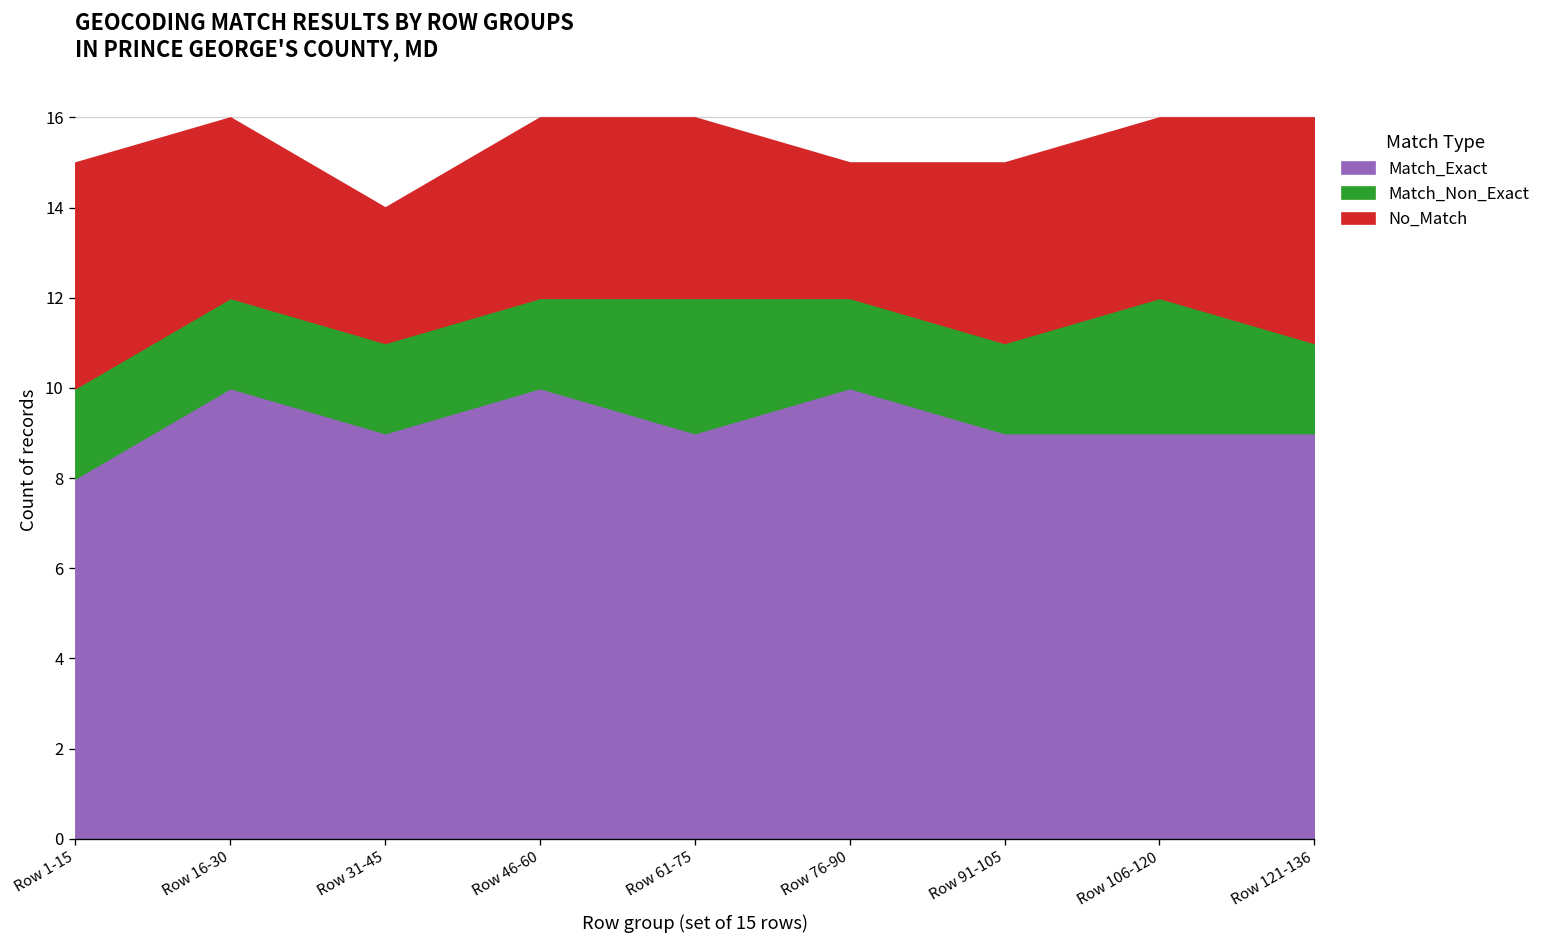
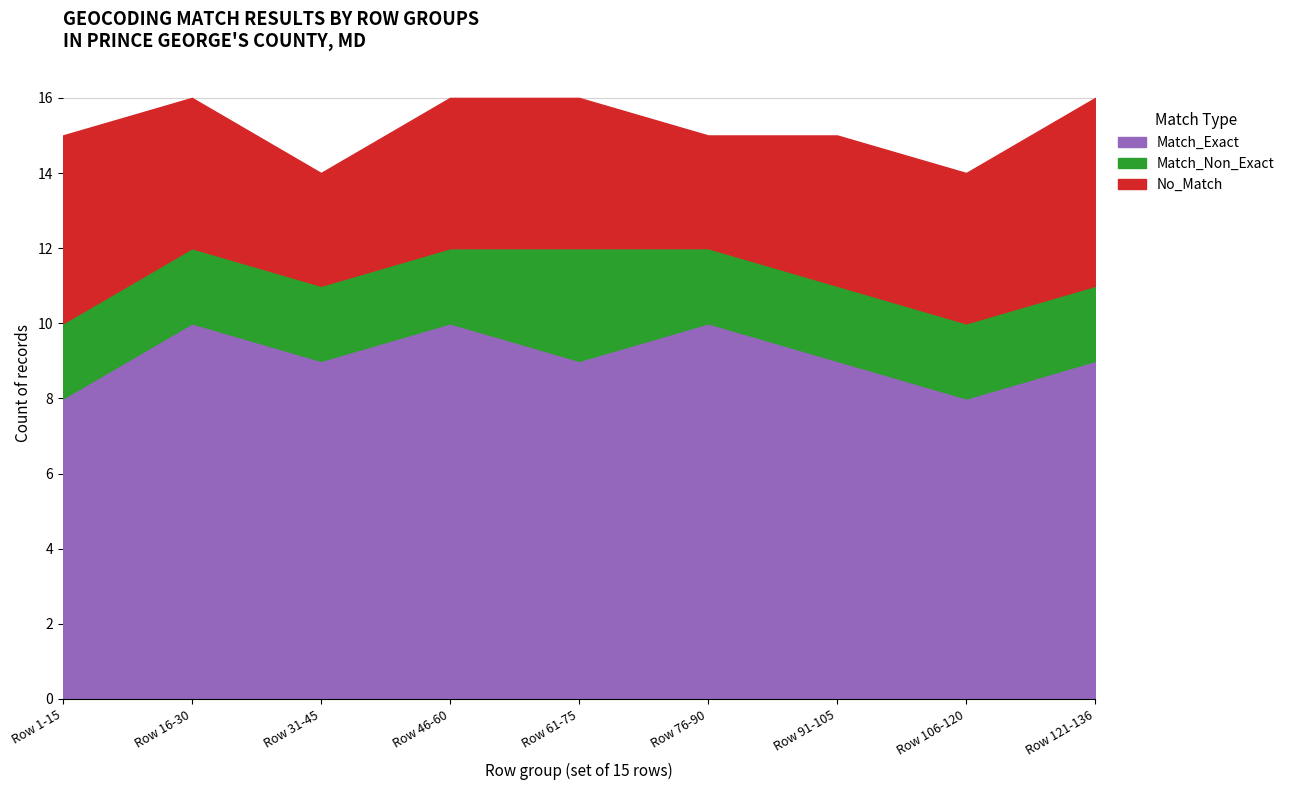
Match_Exact, Row 106-120: 9 -> 8
Match_Non_Exact, Row 106-120: 3 -> 2
